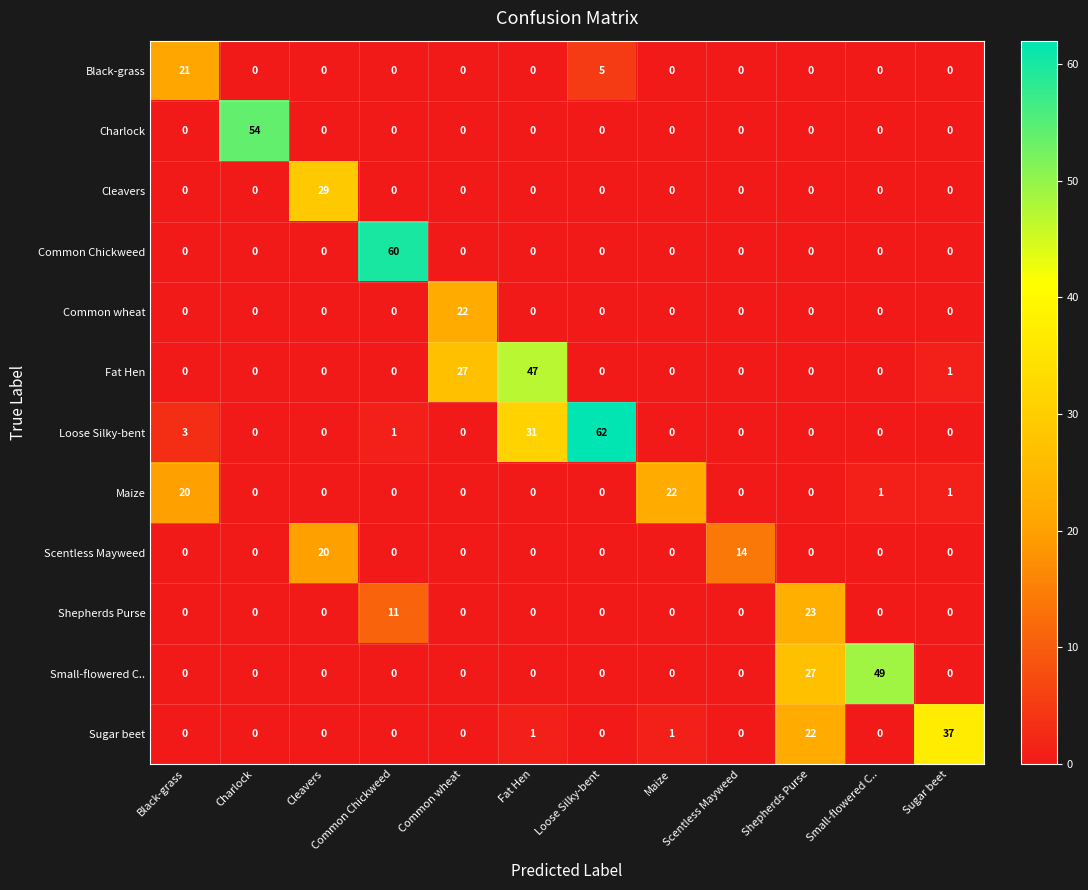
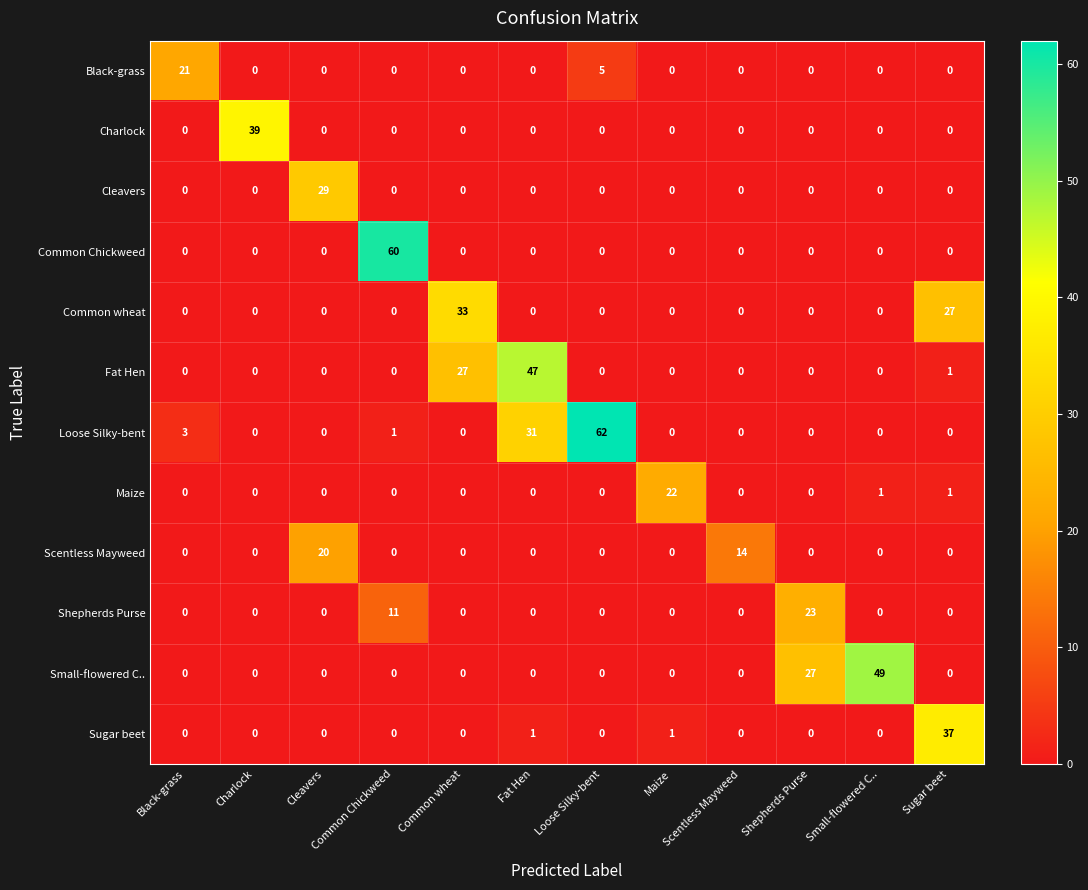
Charlock, Charlock: 54 -> 39
Common wheat, Common wheat: 22 -> 33
Common wheat, Sugar beet: 0 -> 27
Maize, Black-grass: 20 -> 0
Sugar beet, Shepherds Purse: 22 -> 0
